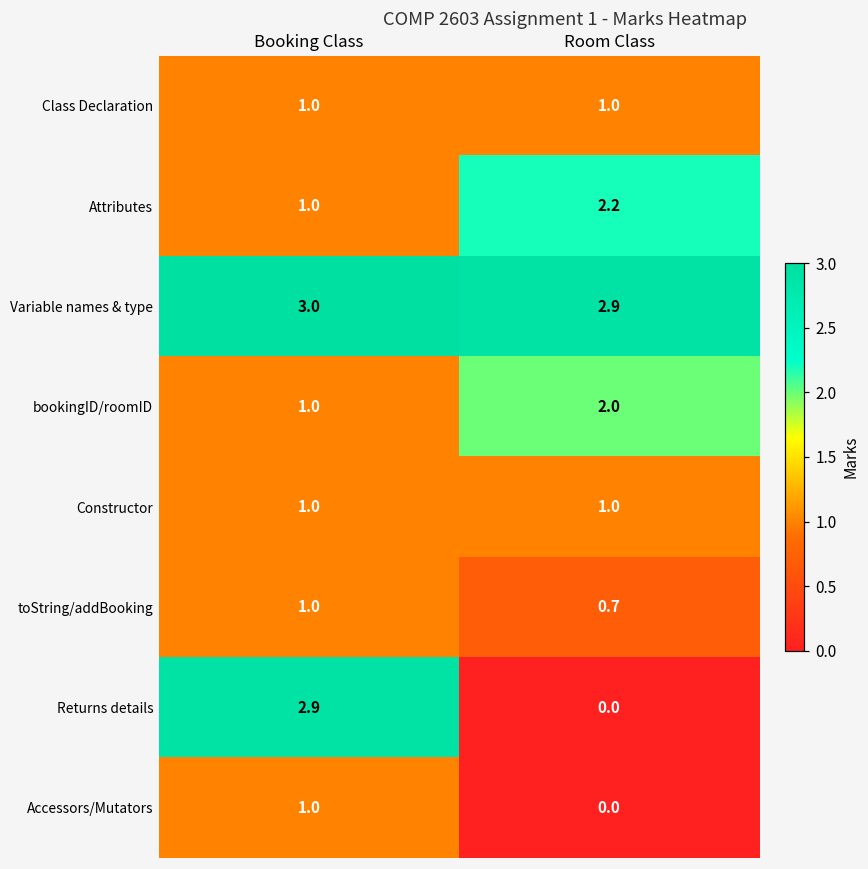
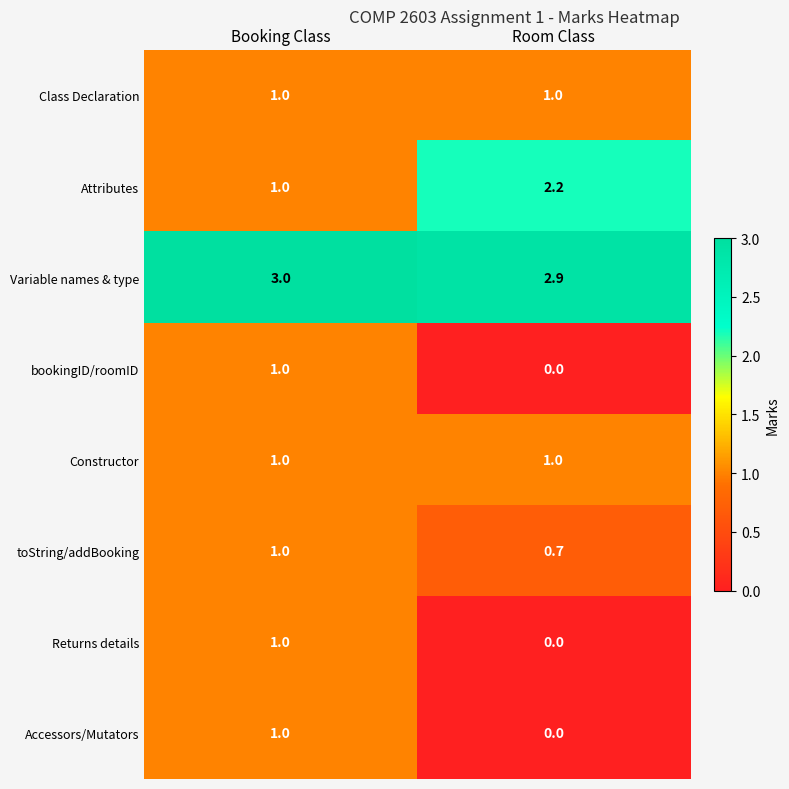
bookingID/roomID, Room Class: 2.0 -> 0.0
Returns details, Booking Class: 2.9 -> 1.0
